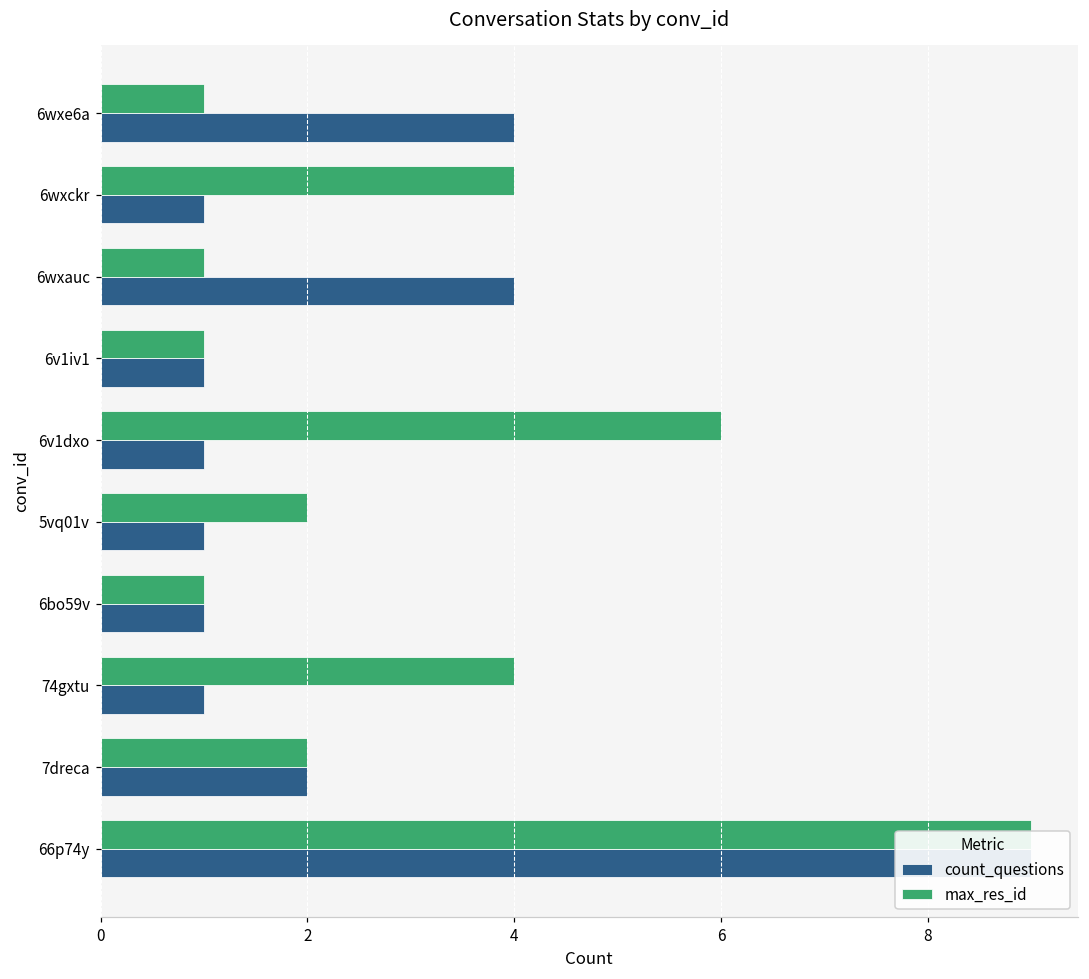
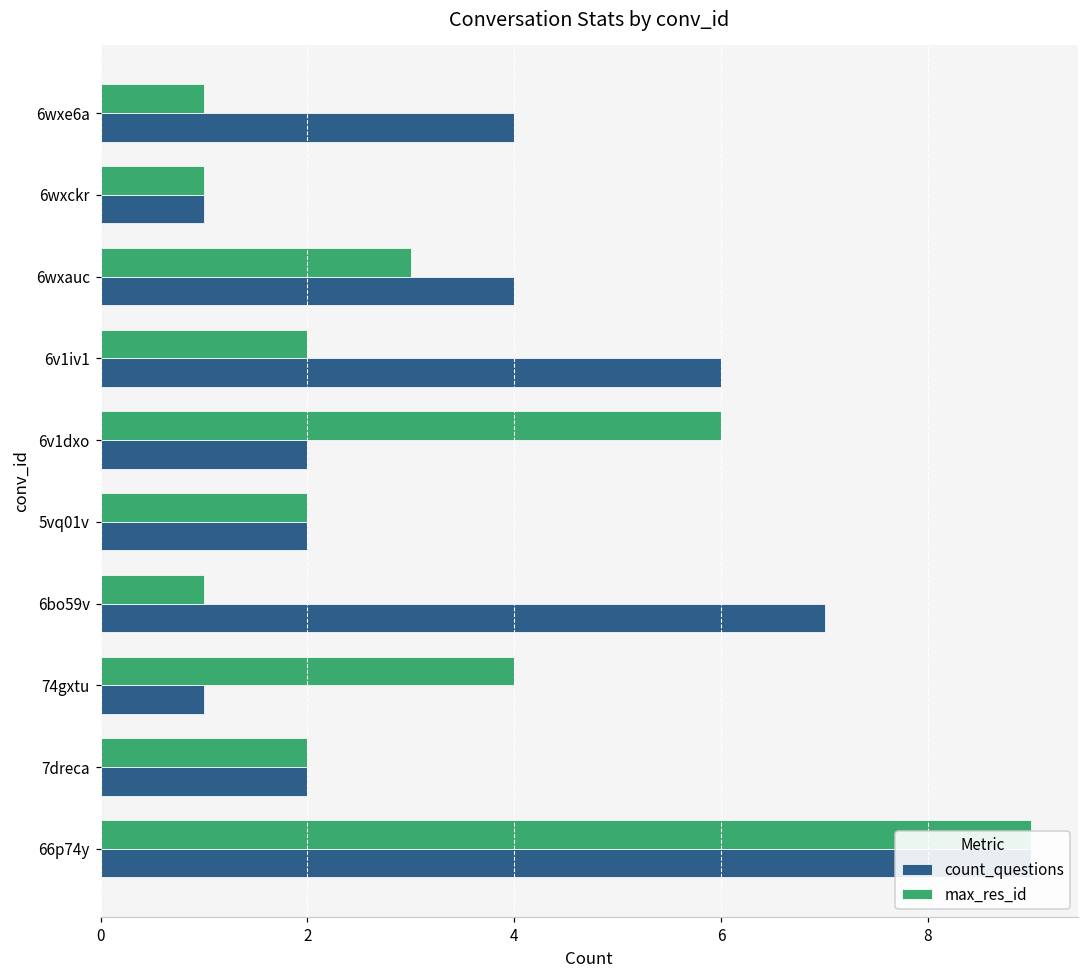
max_res_id, 6wxckr: 4 -> 1
max_res_id, 6wxauc: 1 -> 3
max_res_id, 6v1iv1: 1 -> 2
count_questions, 6v1iv1: 1 -> 6
count_questions, 6v1dxo: 1 -> 2
count_questions, 5vq01v: 1 -> 2
count_questions, 6bo59v: 1 -> 7
